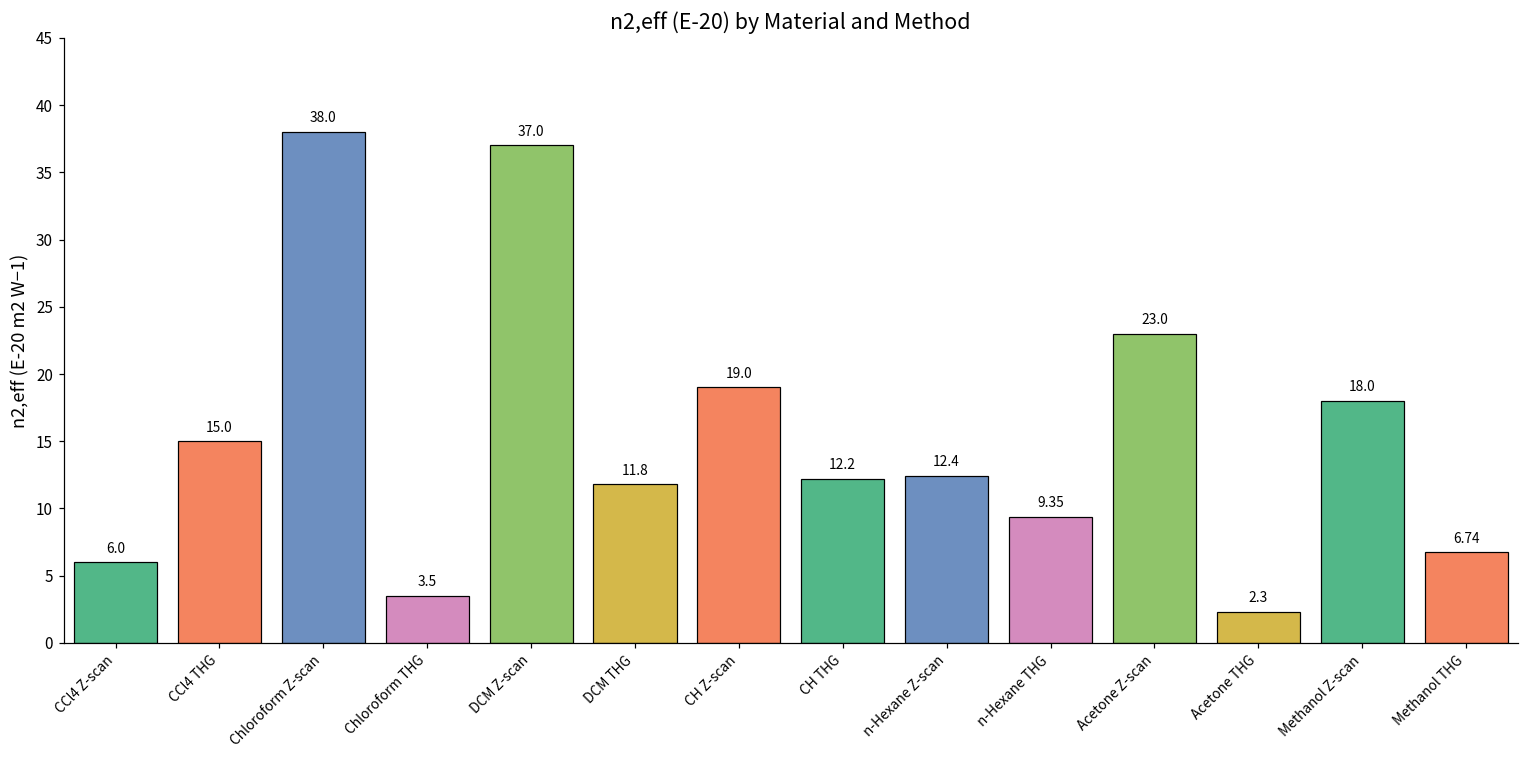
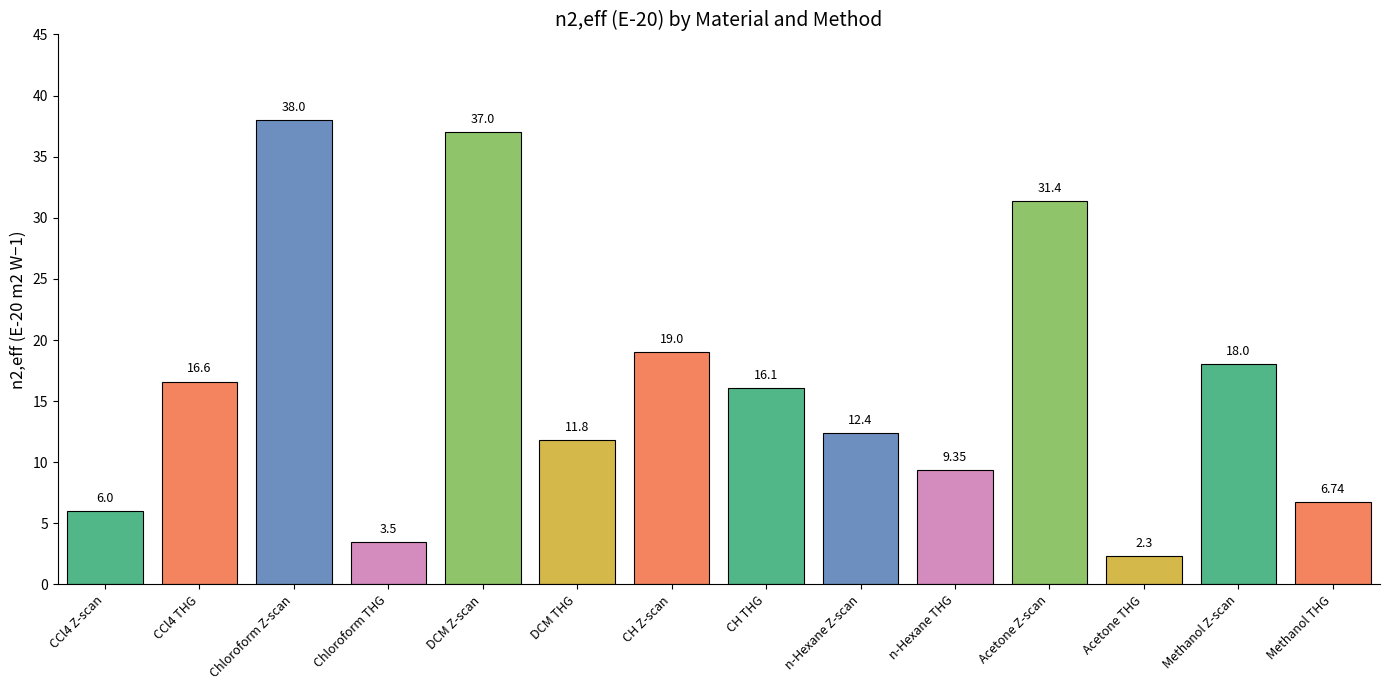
CCl4 THG: 15.0 -> 16.6
CH THG: 12.2 -> 16.1
Acetone Z-scan: 23.0 -> 31.4
